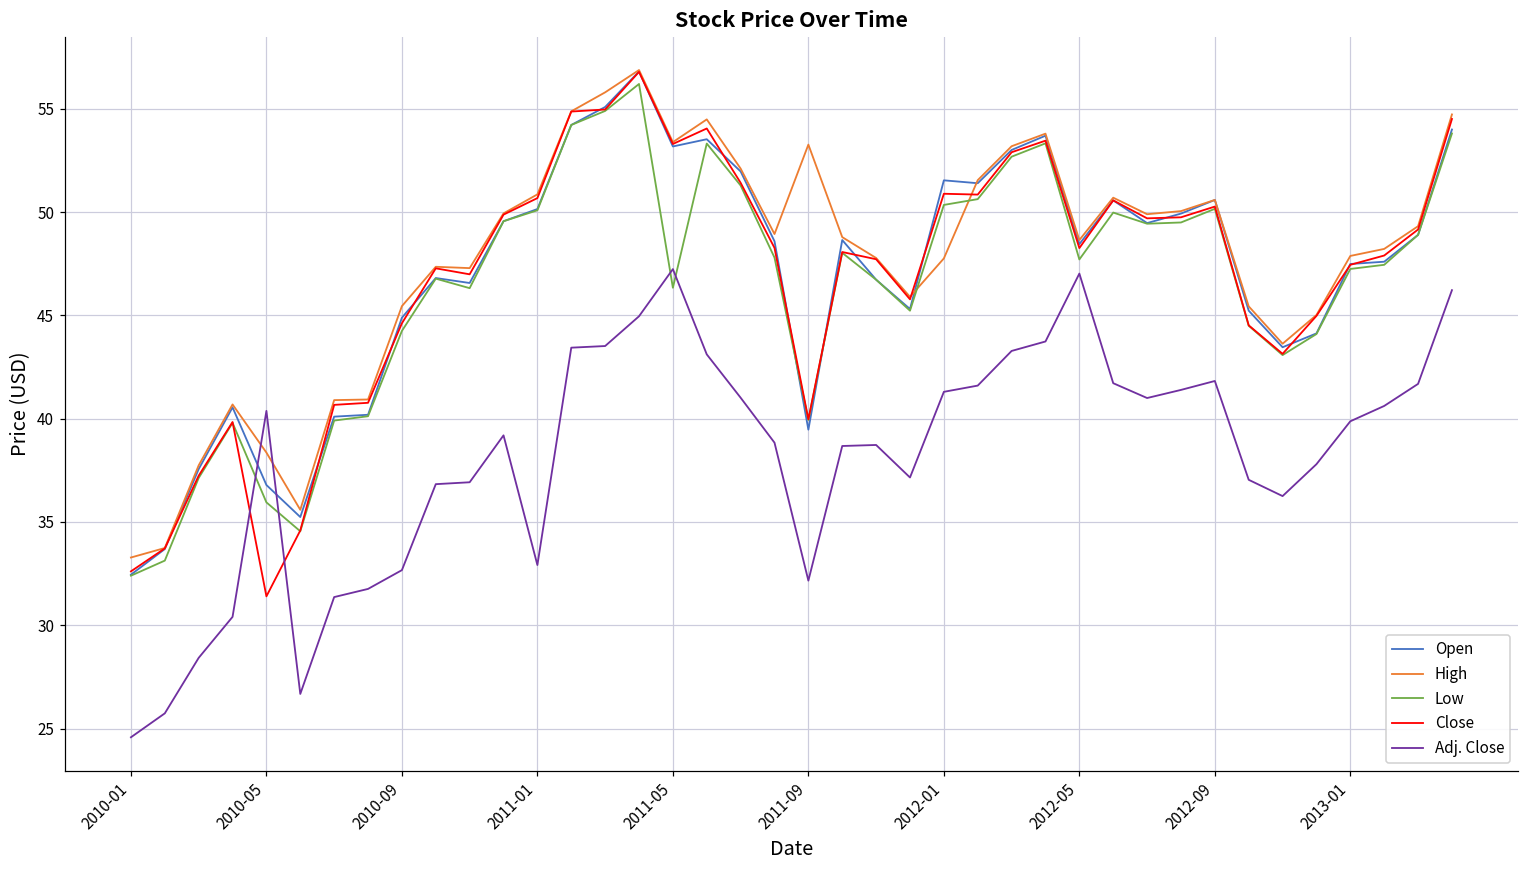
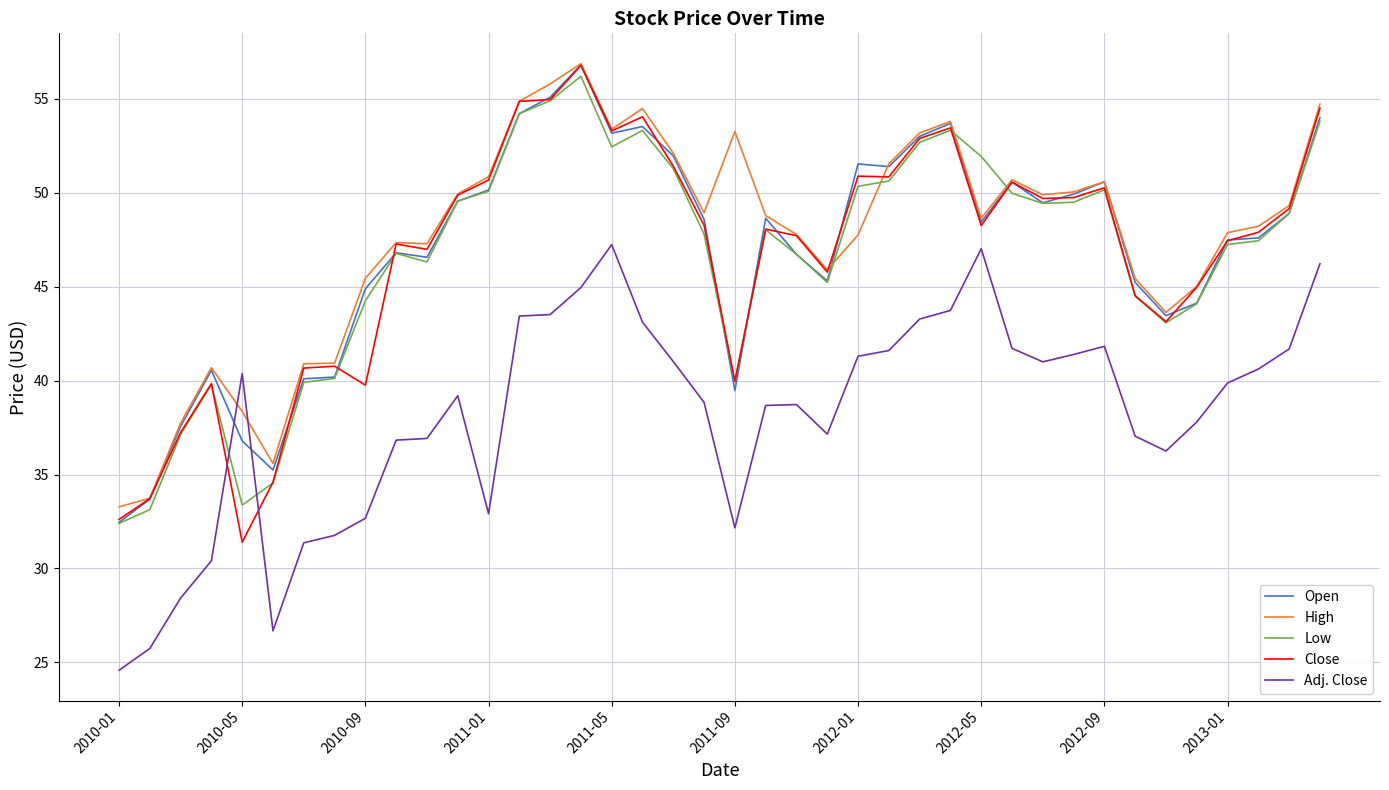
Low, 2010-05: 36.0 -> 33.4
Close, 2010-09: 44.6 -> 39.8
Low, 2011-05: 46.3 -> 52.5
Low, 2012-05: 47.7 -> 51.9
